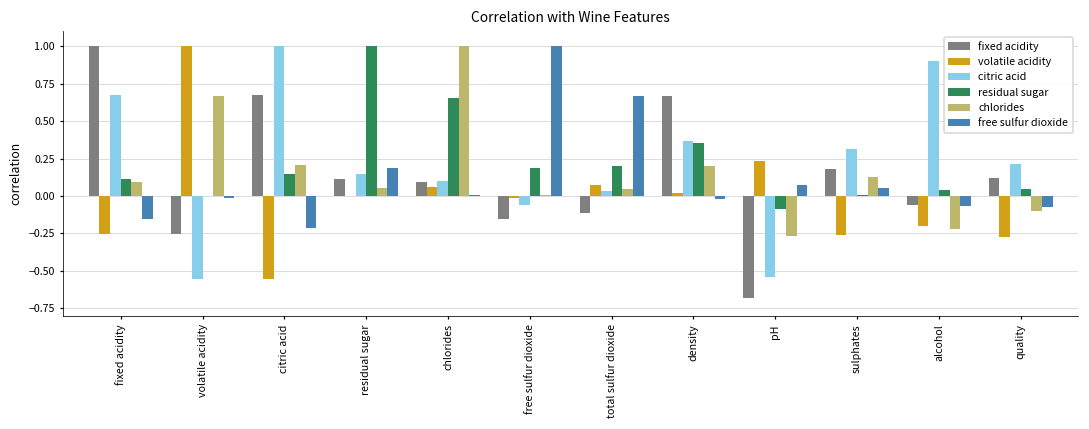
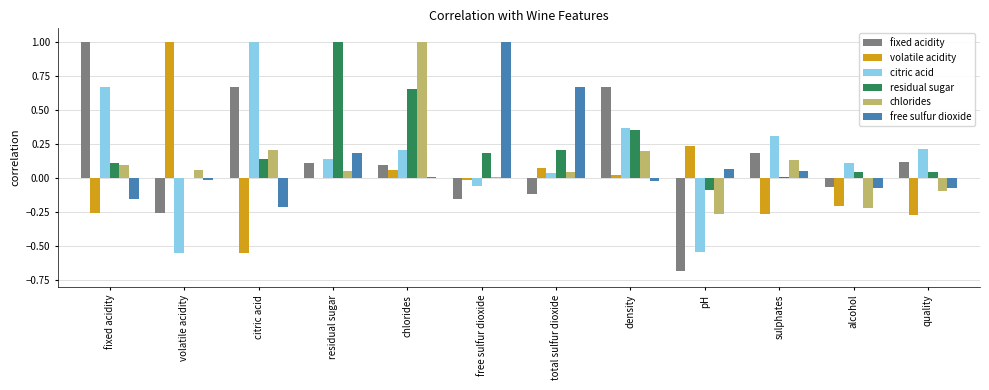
chlorides, volatile acidity: 0.67 -> 0.06
citric acid, chlorides: 0.10 -> 0.20
citric acid, alcohol: 0.90 -> 0.11
